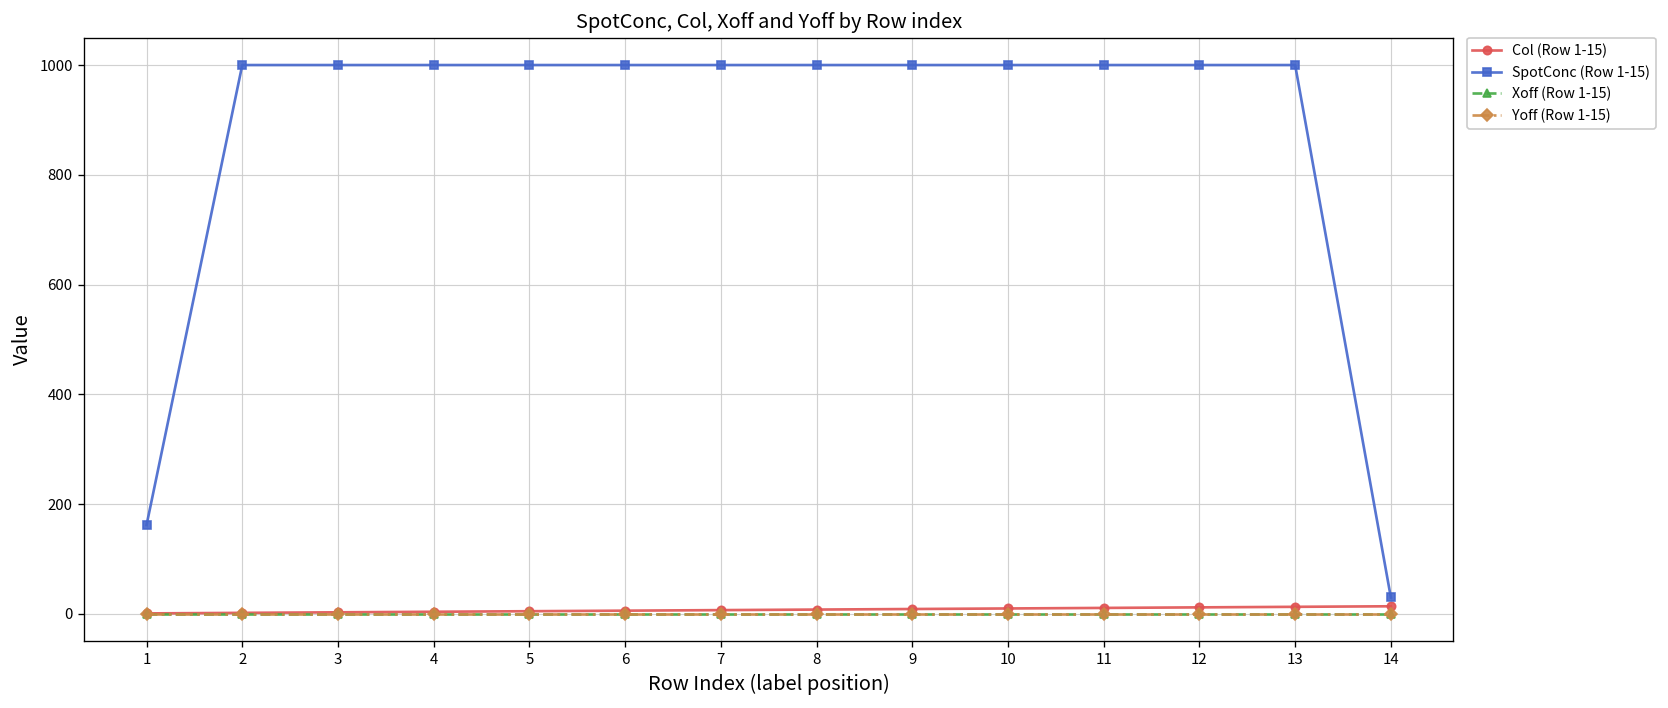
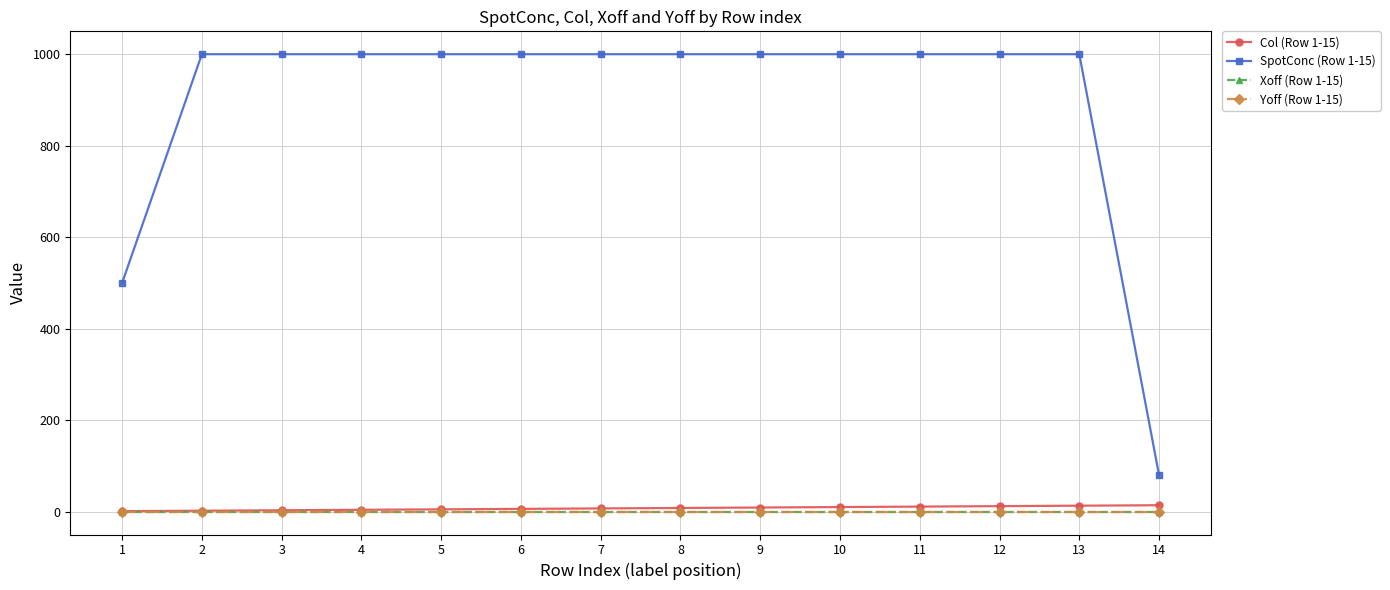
SpotConc (Row 1-15), 1: 160 -> 500
SpotConc (Row 1-15), 14: 30 -> 80
